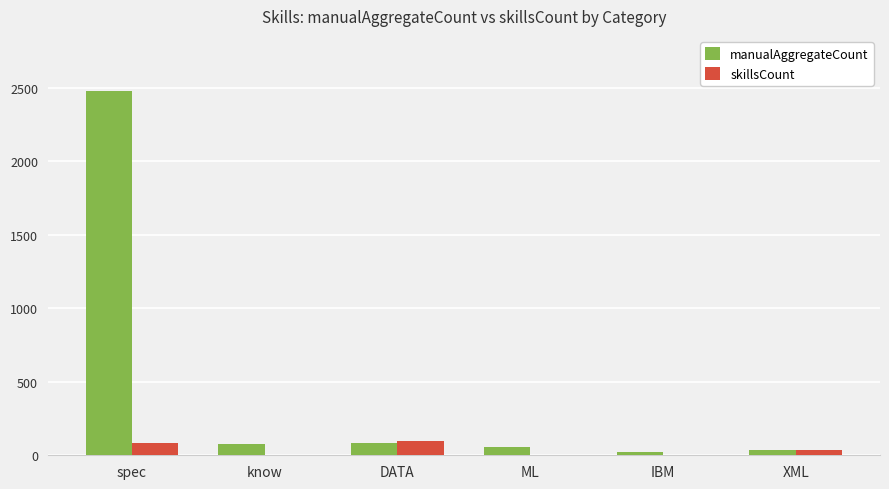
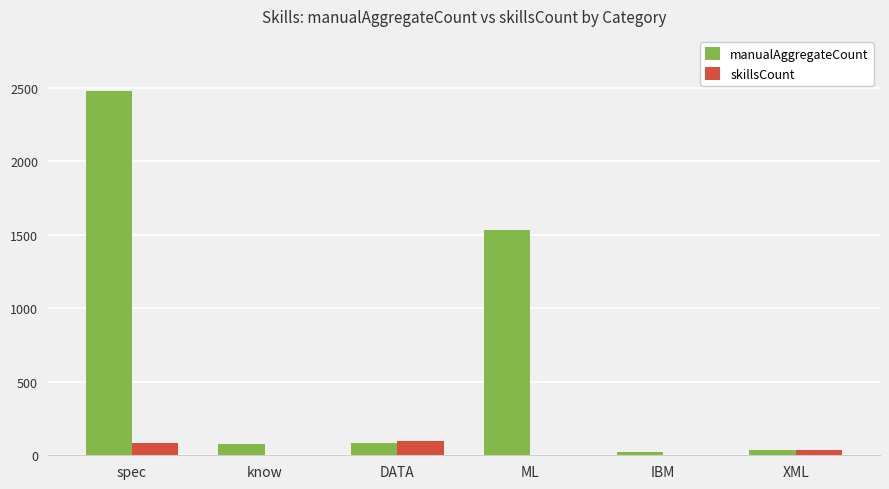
manualAggregateCount, ML: 50 -> 1530
